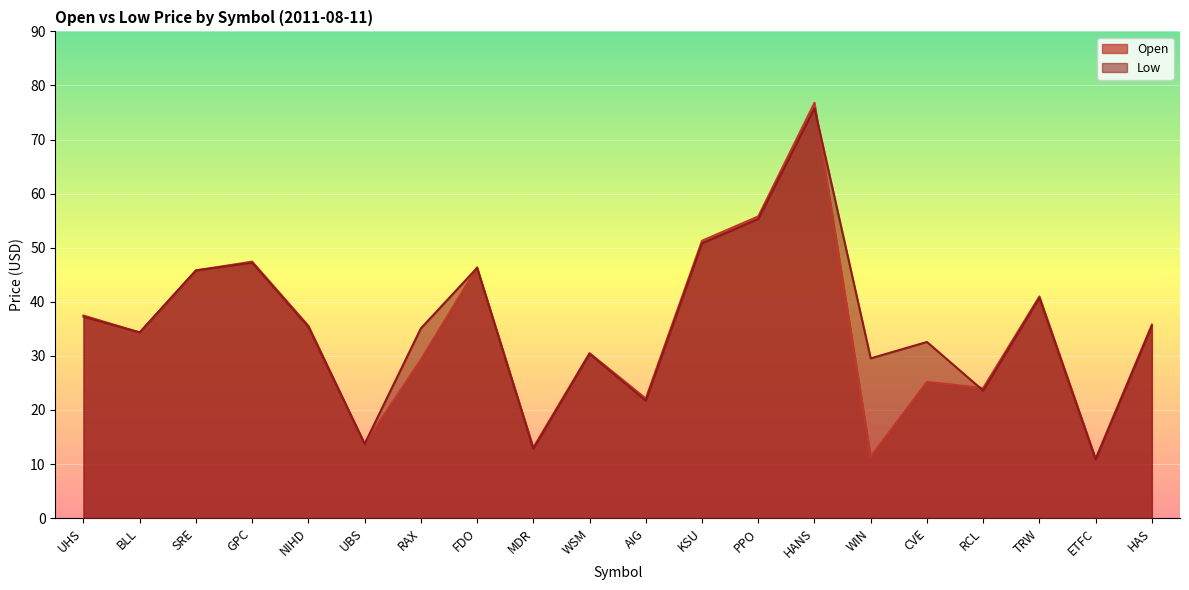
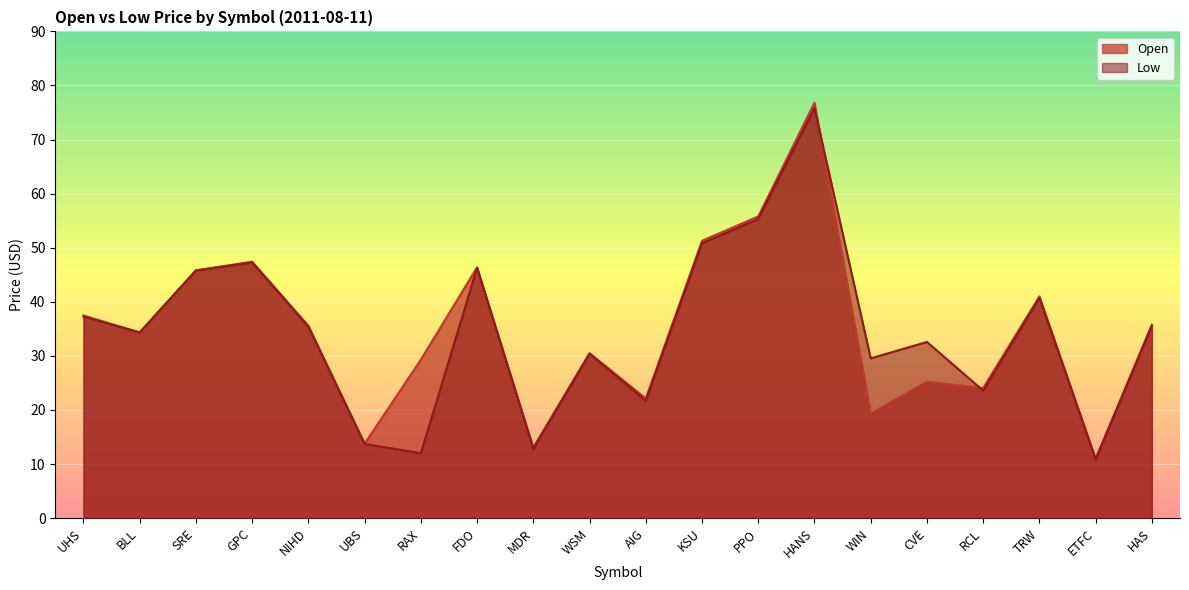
Low, RAX: 35 -> 12
Open, WIN: 11 -> 19
